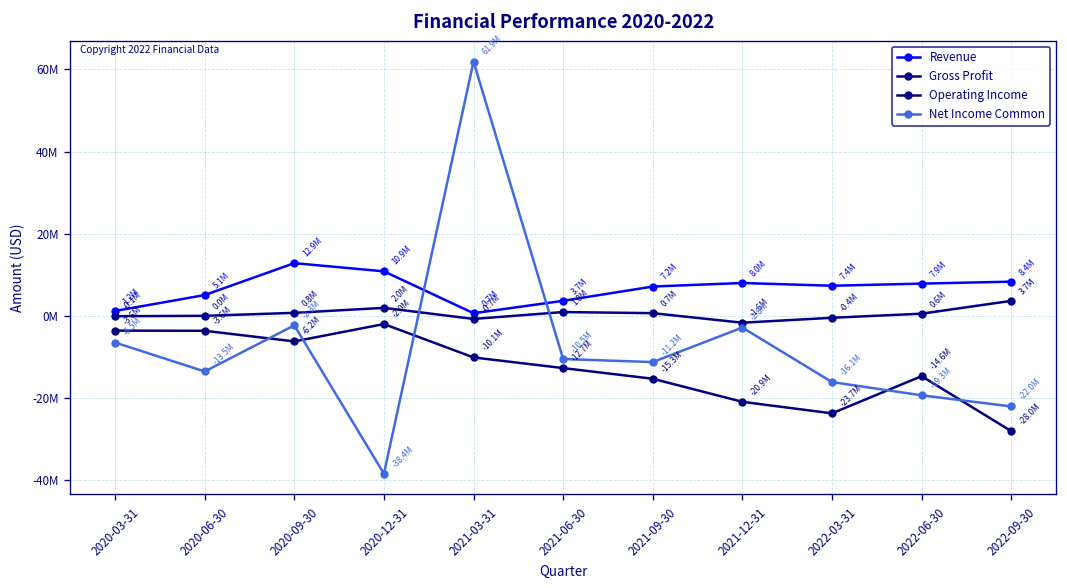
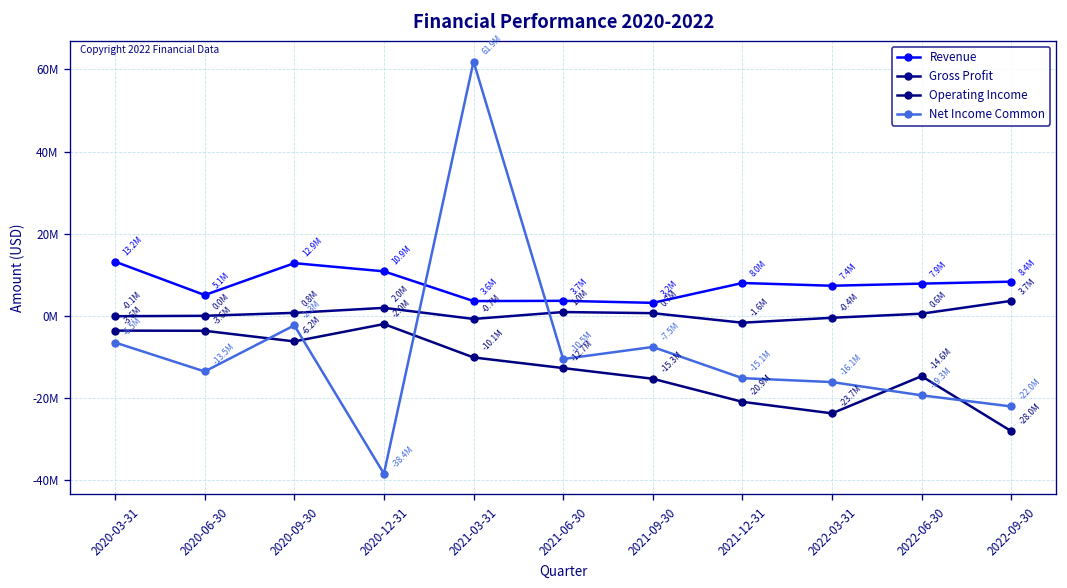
Revenue, 2020-03-31: 1.2M -> 13.2M
Revenue, 2021-03-31: 0.7M -> 3.6M
Revenue, 2021-09-30: 7.2M -> 3.2M
Net Income Common, 2021-09-30: -11.2M -> -7.5M
Net Income Common, 2021-12-31: -2.8M -> -15.1M
